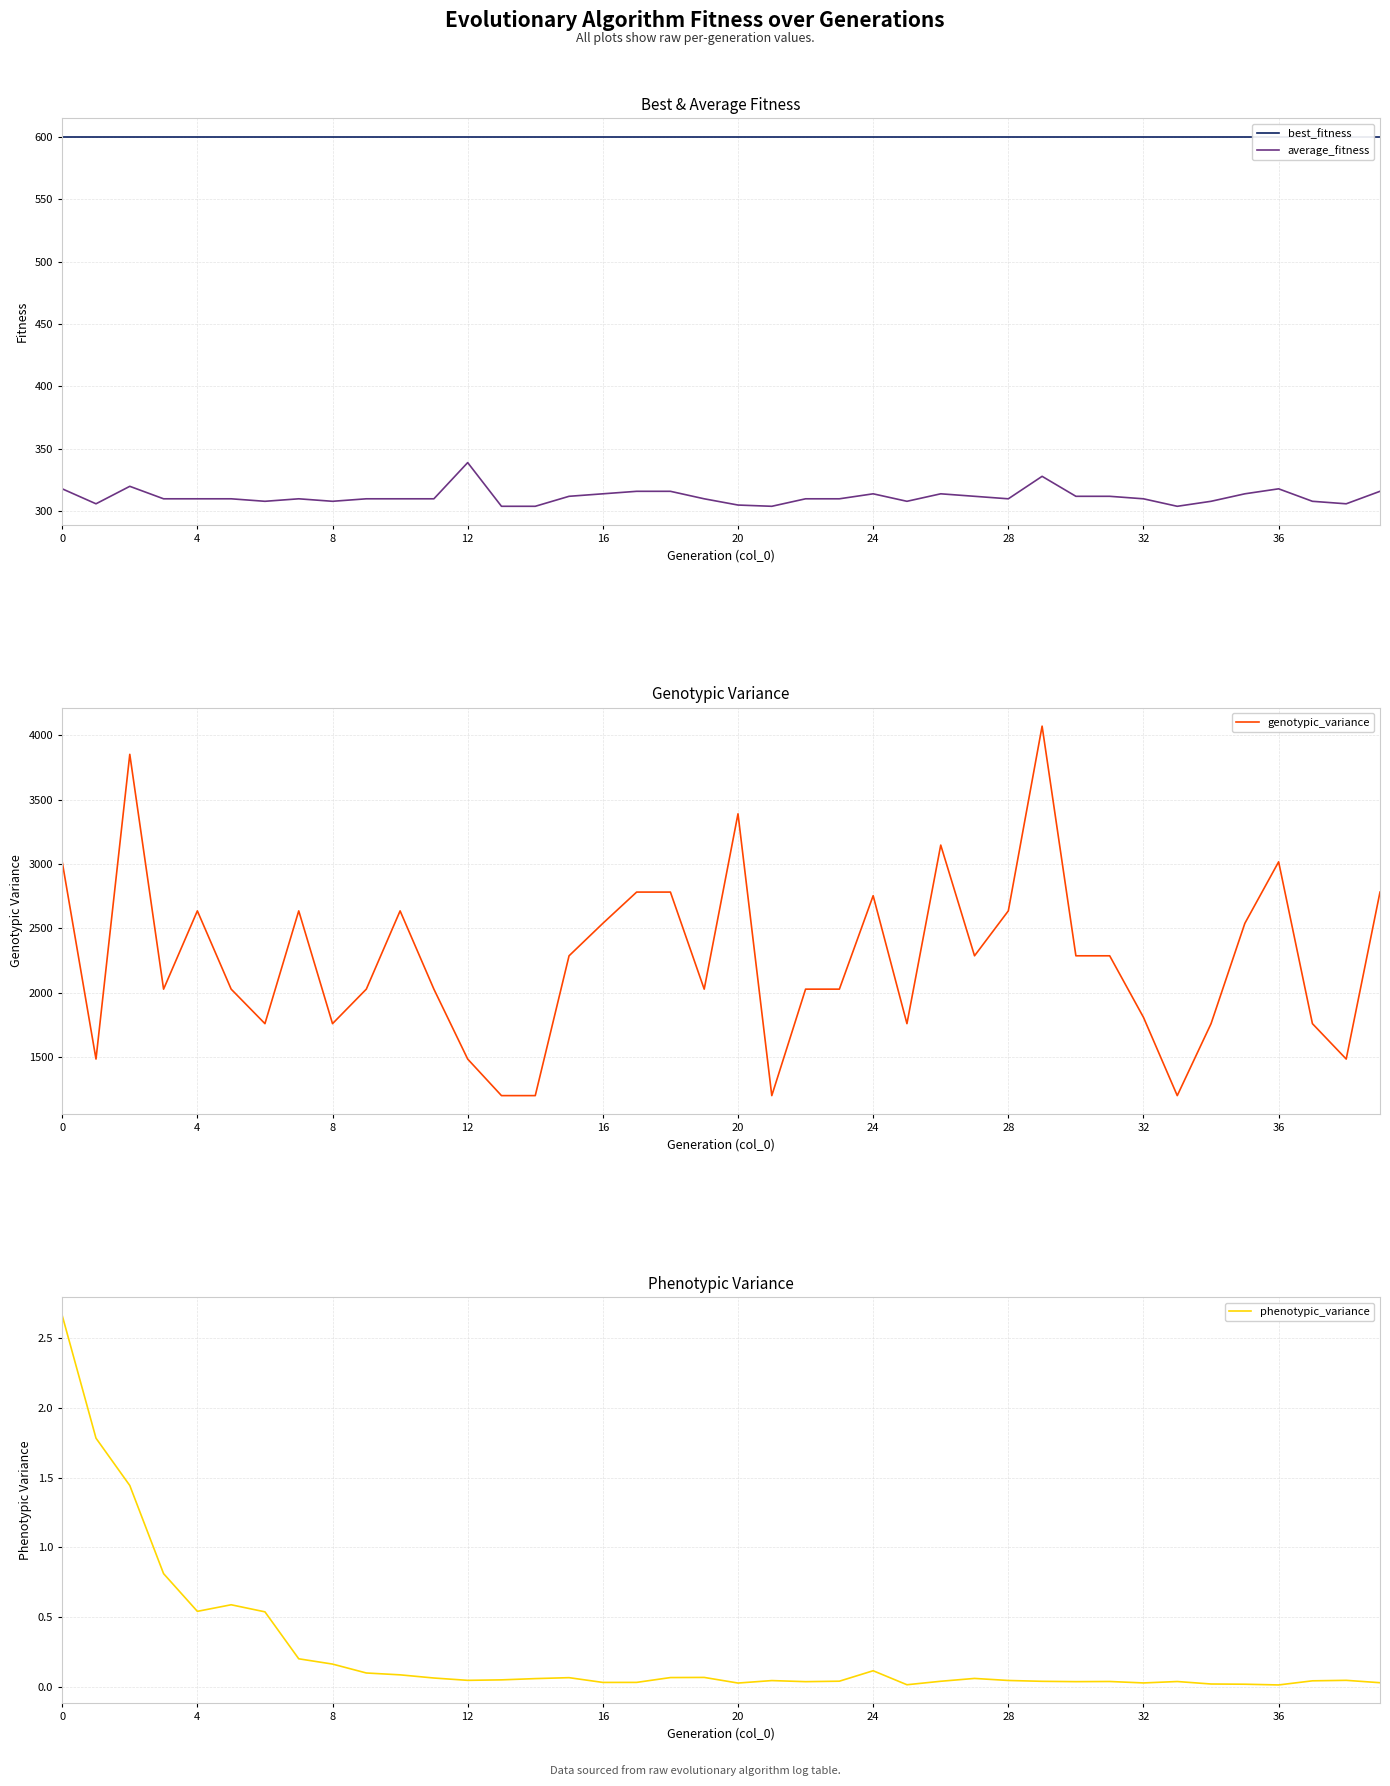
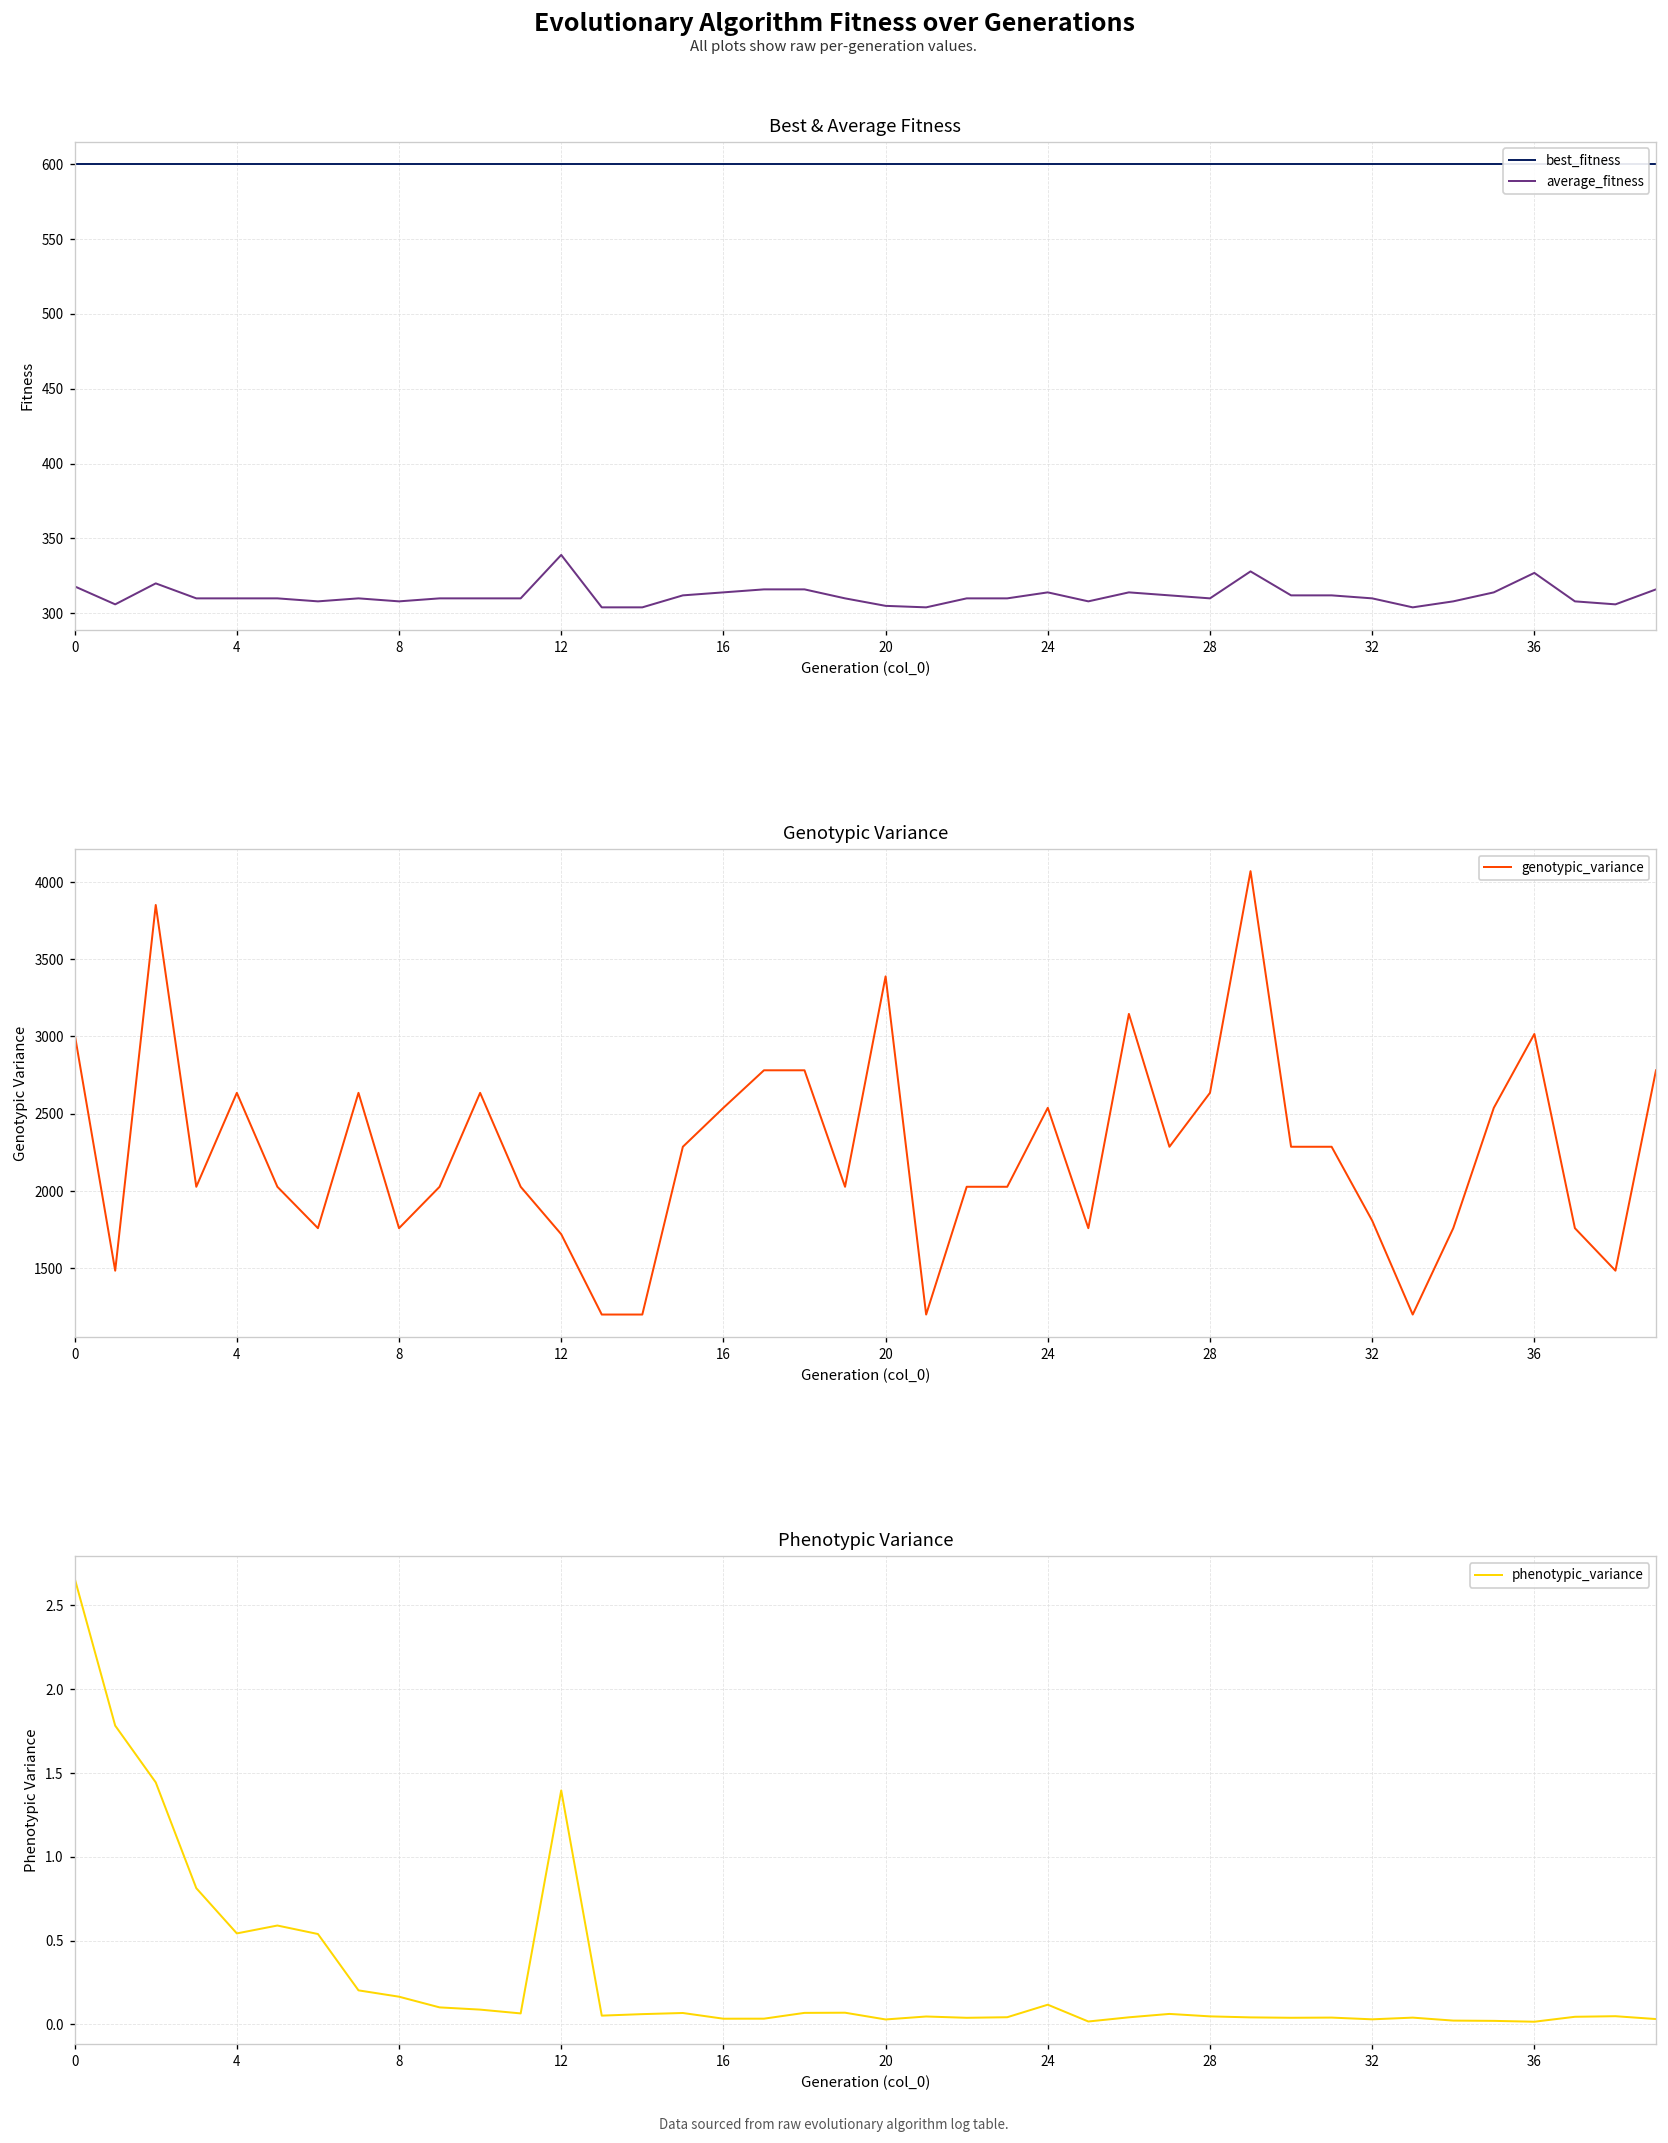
Best & Average Fitness, average_fitness, 36: 318 -> 327
Genotypic Variance, 12: 1480 -> 1720
Genotypic Variance, 24: 2750 -> 2540
Phenotypic Variance, 12: 0.05 -> 1.40
